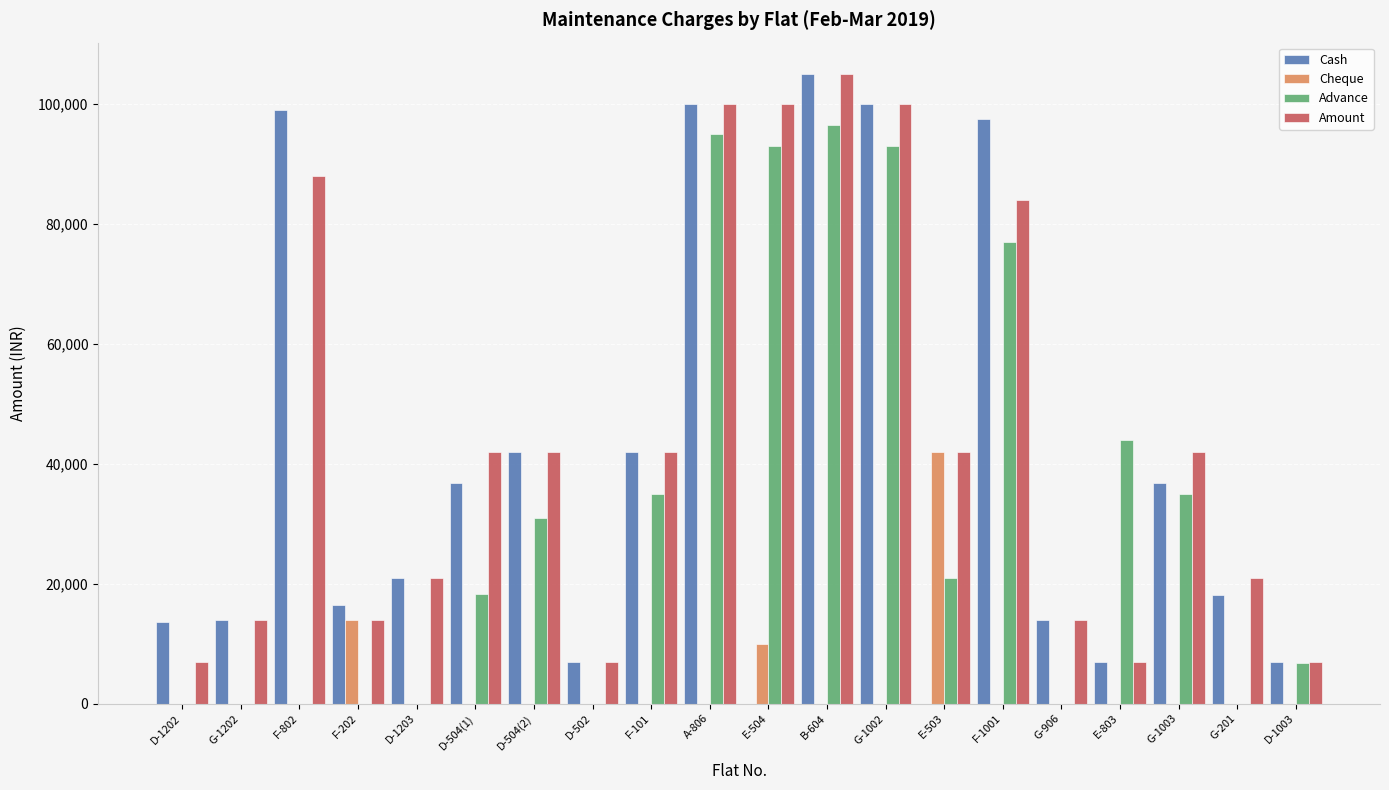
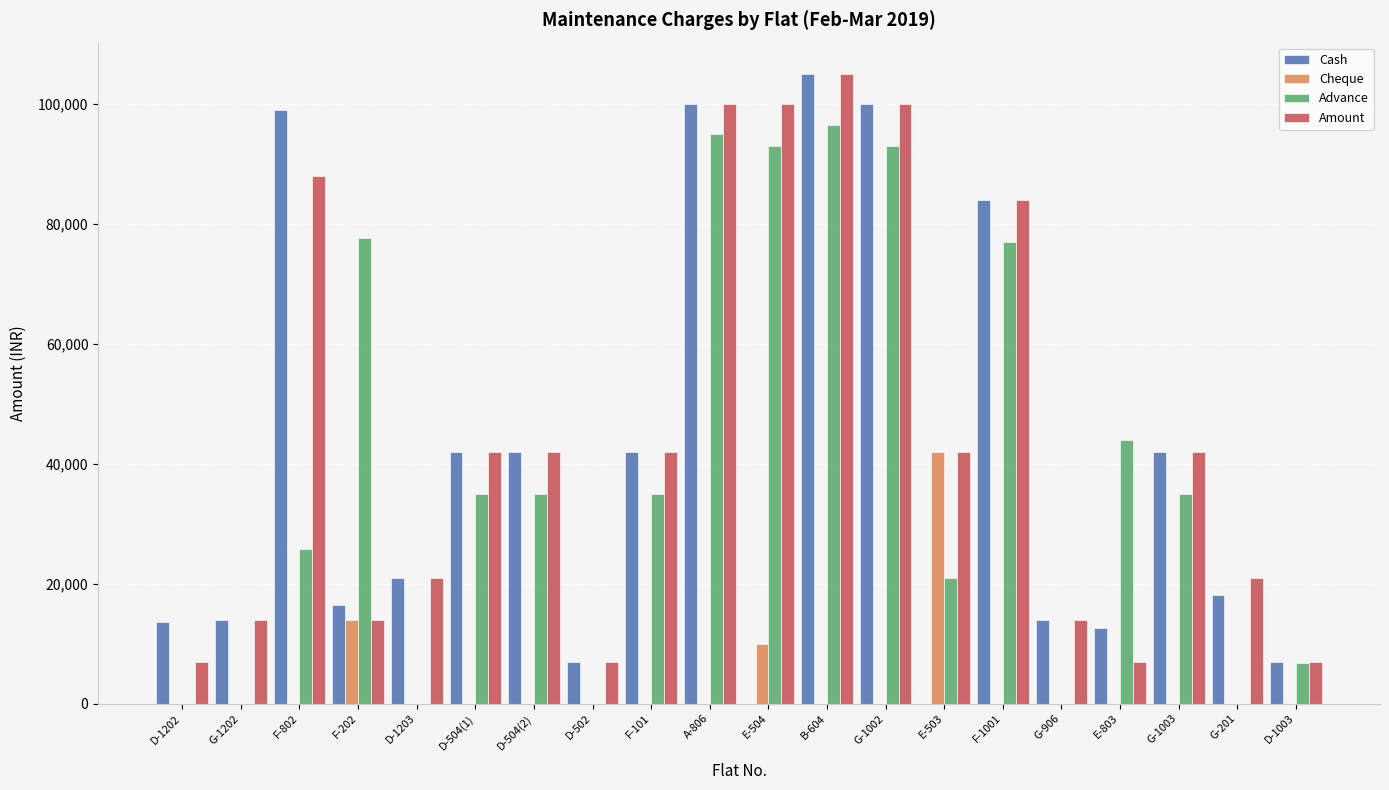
Advance, F-802: 0 -> 26,000
Advance, F-202: 0 -> 78,000
Cash, D-504(1): 37,000 -> 42,000
Advance, D-504(1): 18,000 -> 35,000
Advance, D-504(2): 31,000 -> 35,000
Cash, F-1001: 97,000 -> 84,000
Cash, E-803: 7,000 -> 13,000
Cash, G-1003: 37,000 -> 42,000
